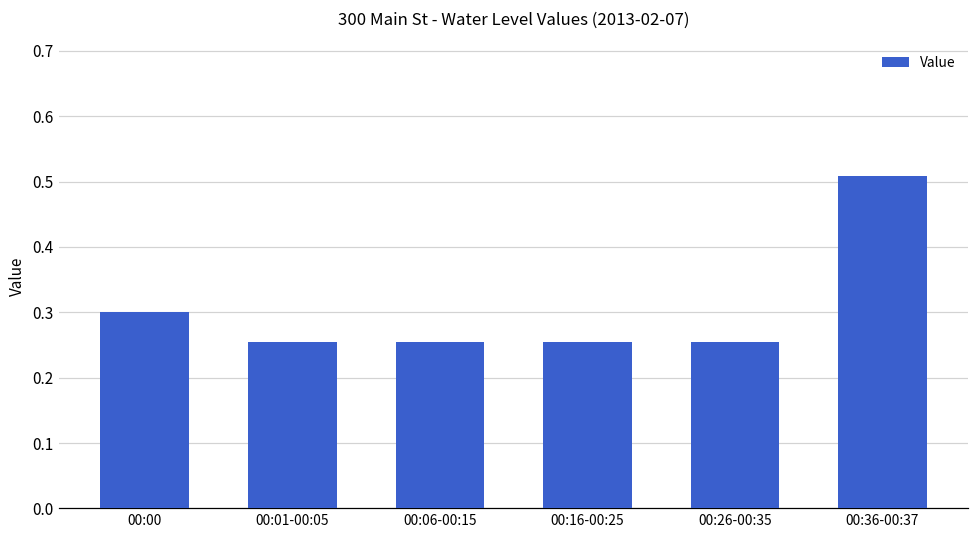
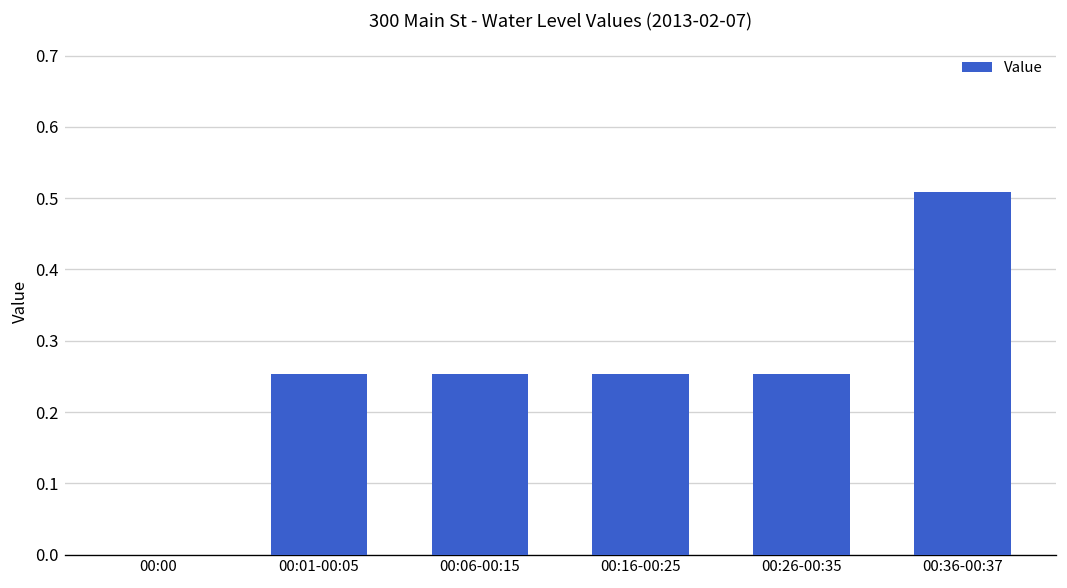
00:00: 0.3 -> 0.0
